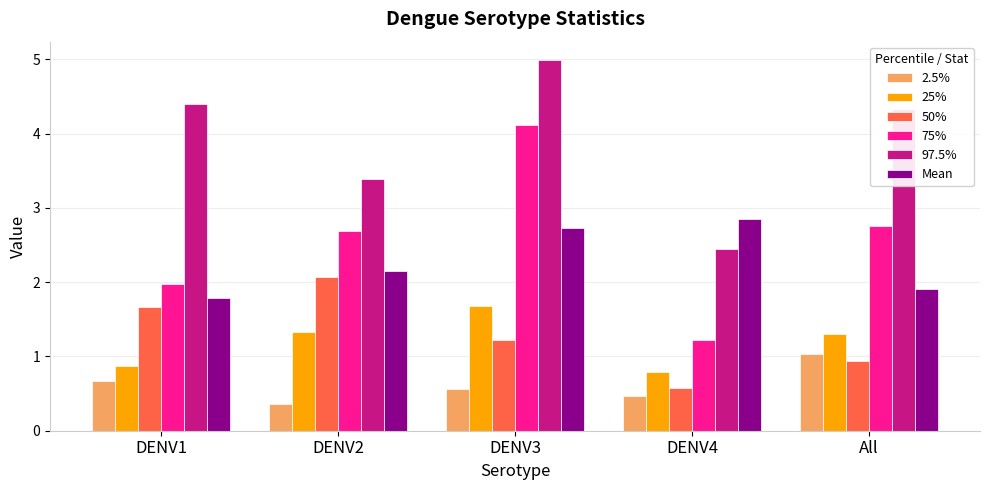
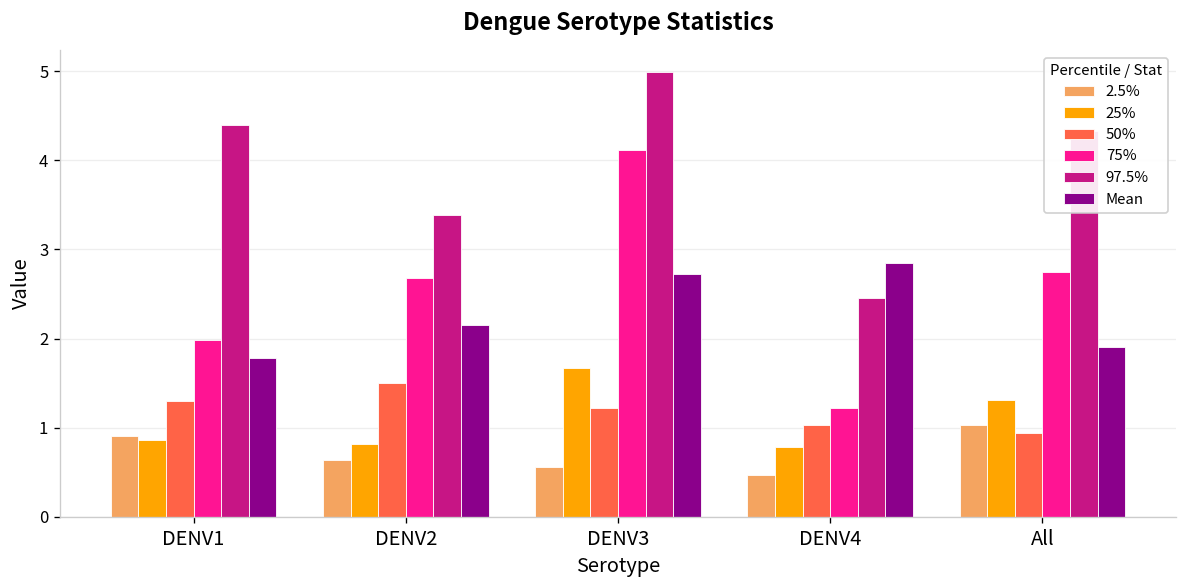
2.5%, DENV1: 0.7 -> 0.9
50%, DENV1: 1.7 -> 1.3
2.5%, DENV2: 0.4 -> 0.6
25%, DENV2: 1.3 -> 0.8
50%, DENV2: 2.1 -> 1.5
50%, DENV4: 0.6 -> 1.0
